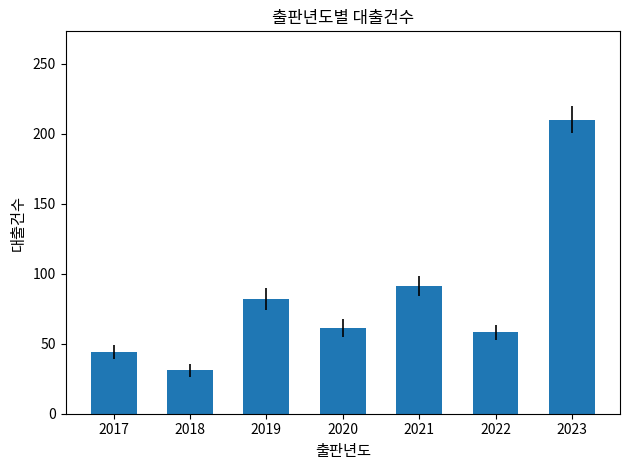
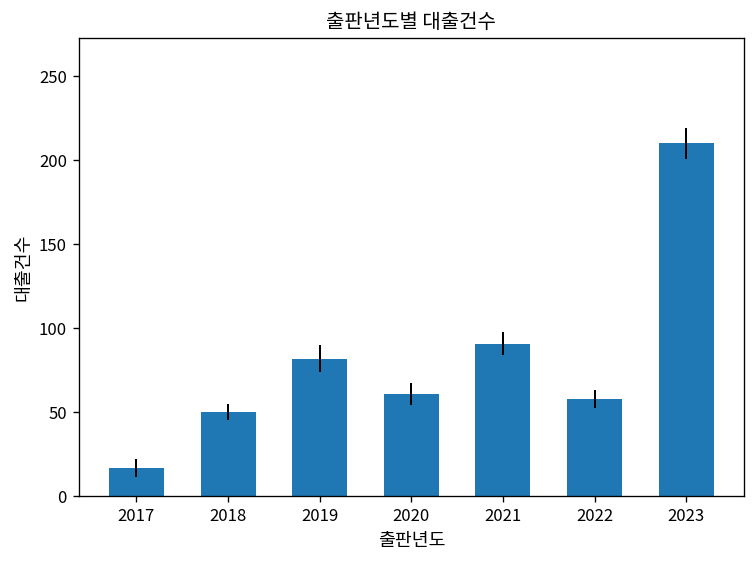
2017: 44 -> 17
2018: 31 -> 50
